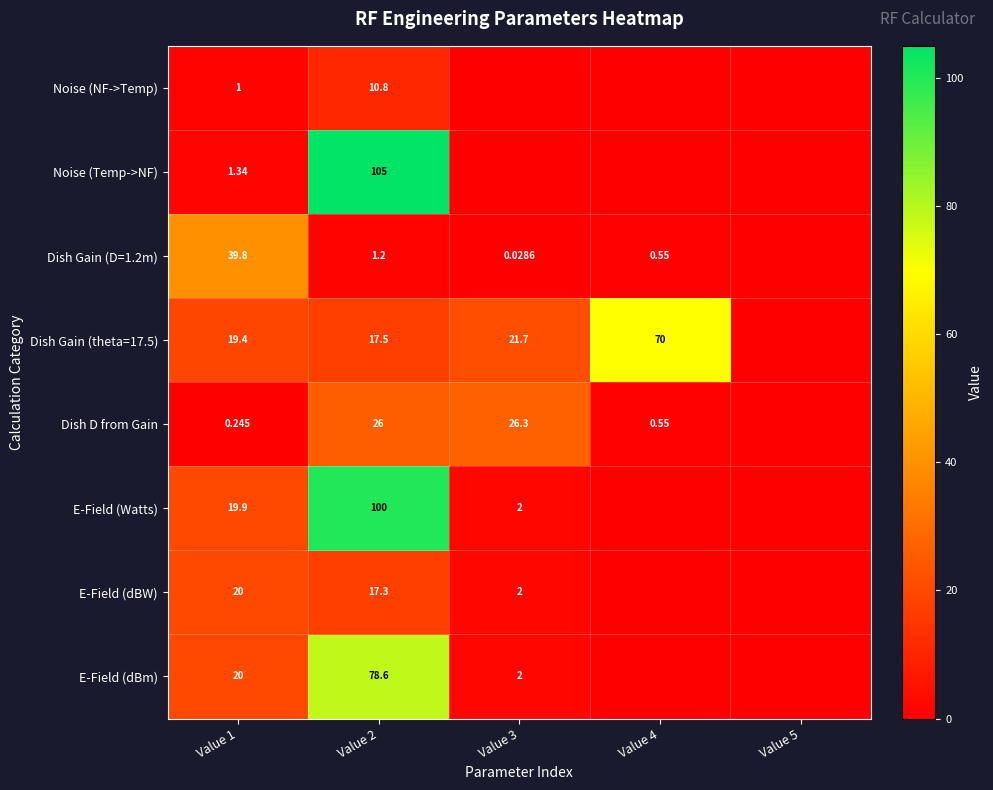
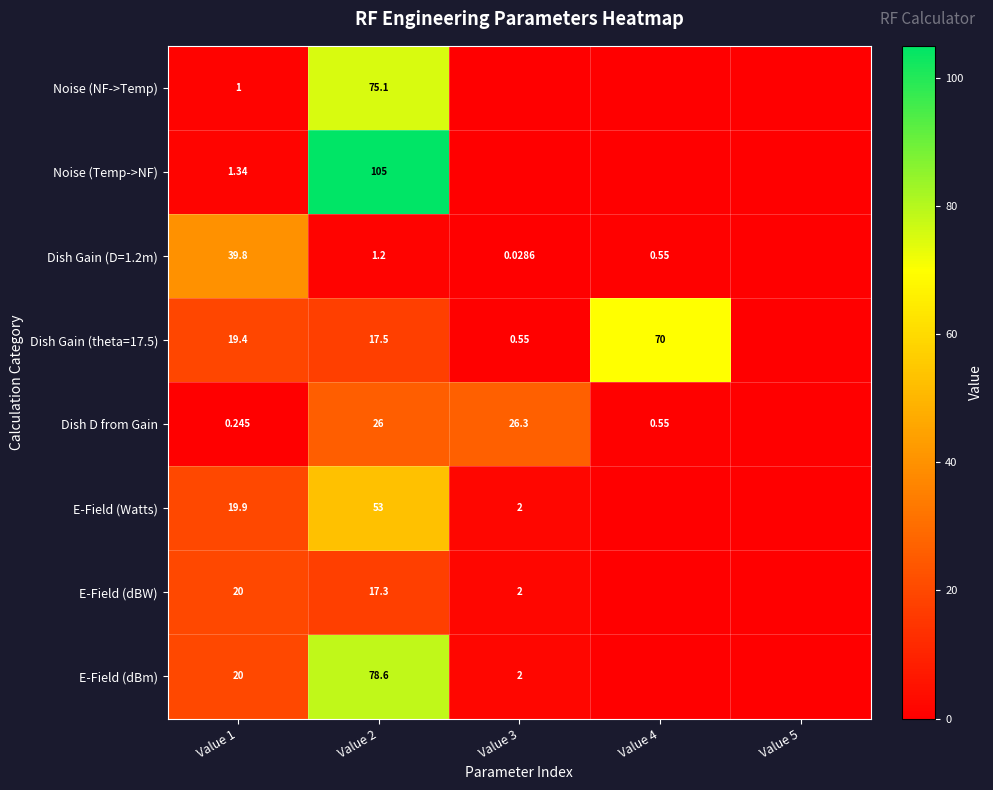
Noise (NF->Temp), Value 2: 10.8 -> 75.1
Dish Gain (theta=17.5), Value 3: 21.7 -> 0.55
E-Field (Watts), Value 2: 100 -> 53
